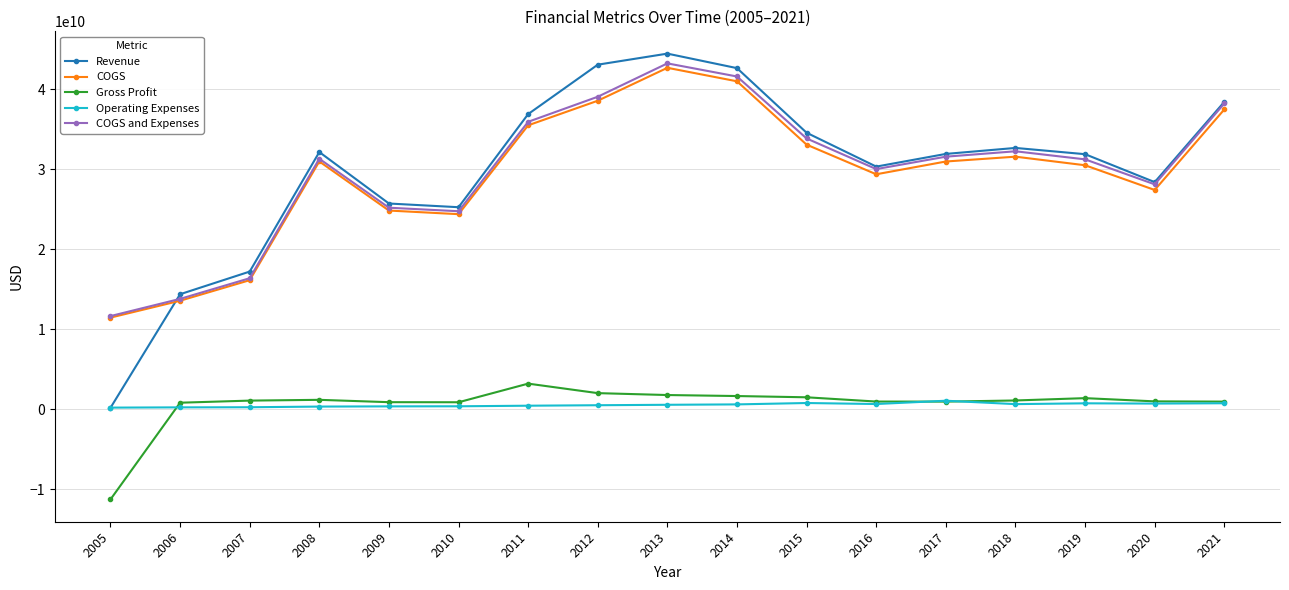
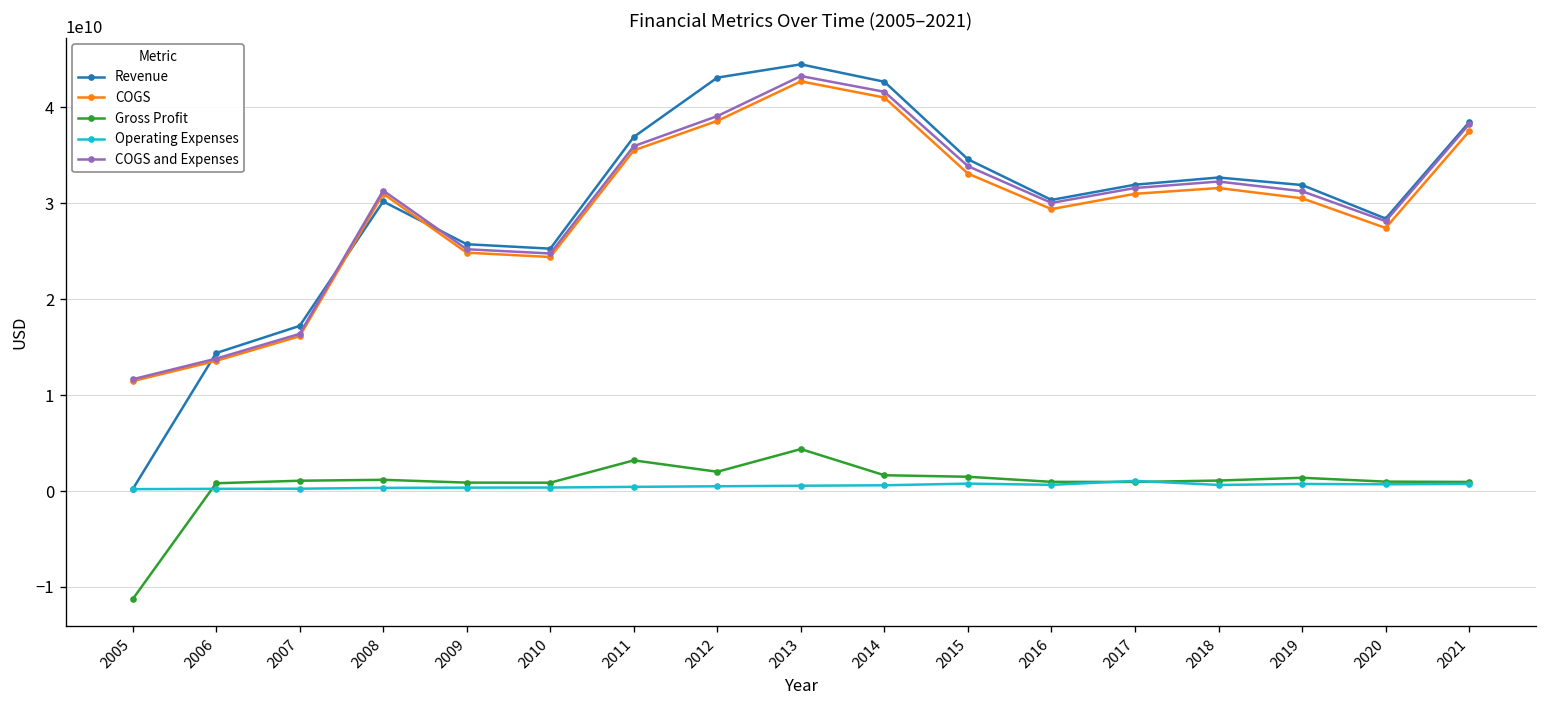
Revenue, 2008: 32000000000 -> 30000000000
Gross Profit, 2013: 2000000000 -> 4000000000
